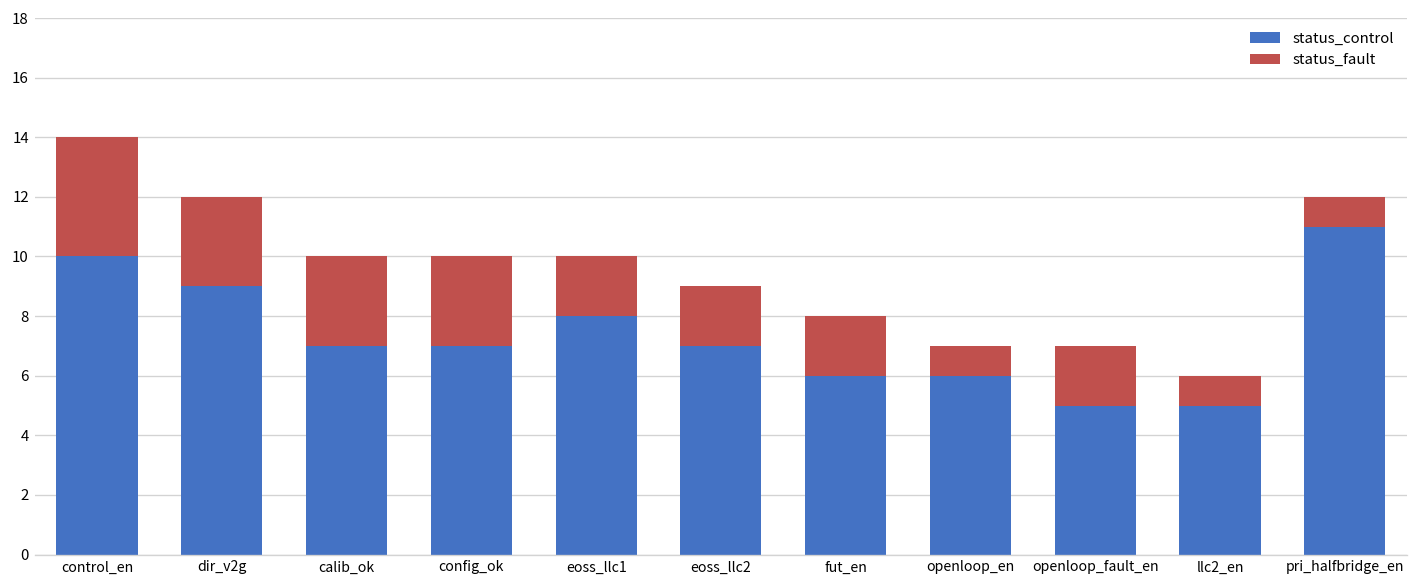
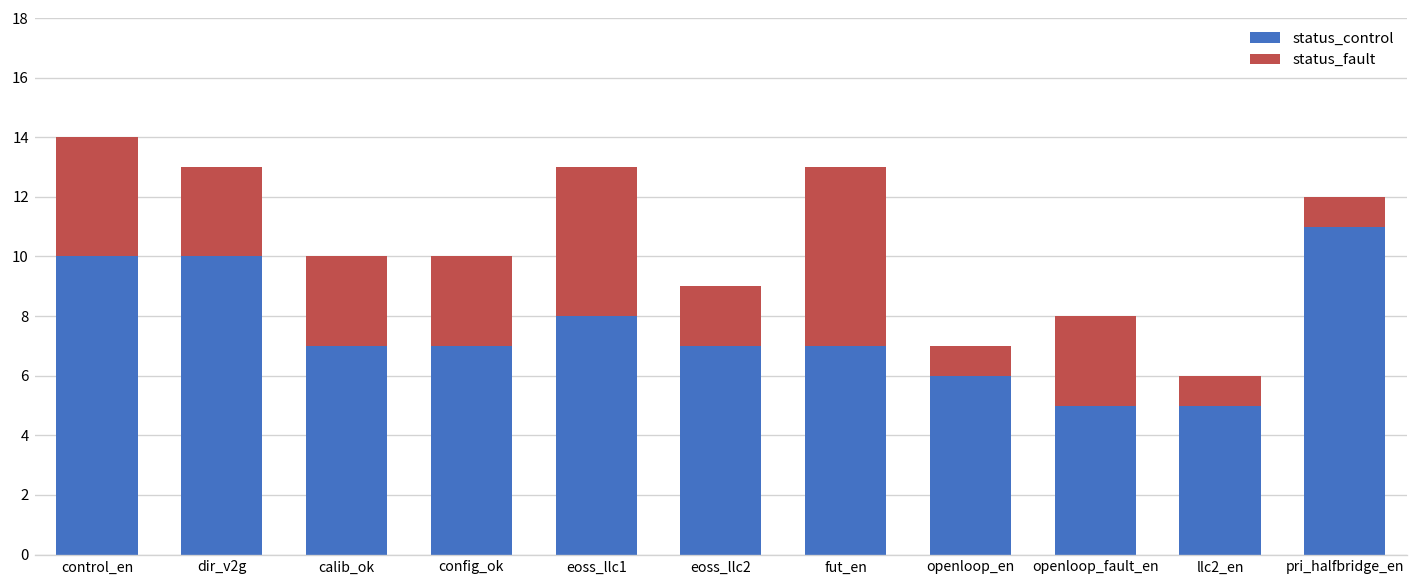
status_control, dir_v2g: 9 -> 10
status_fault, eoss_llc1: 2 -> 5
status_control, fut_en: 6 -> 7
status_fault, fut_en: 2 -> 6
status_fault, openloop_fault_en: 2 -> 3
